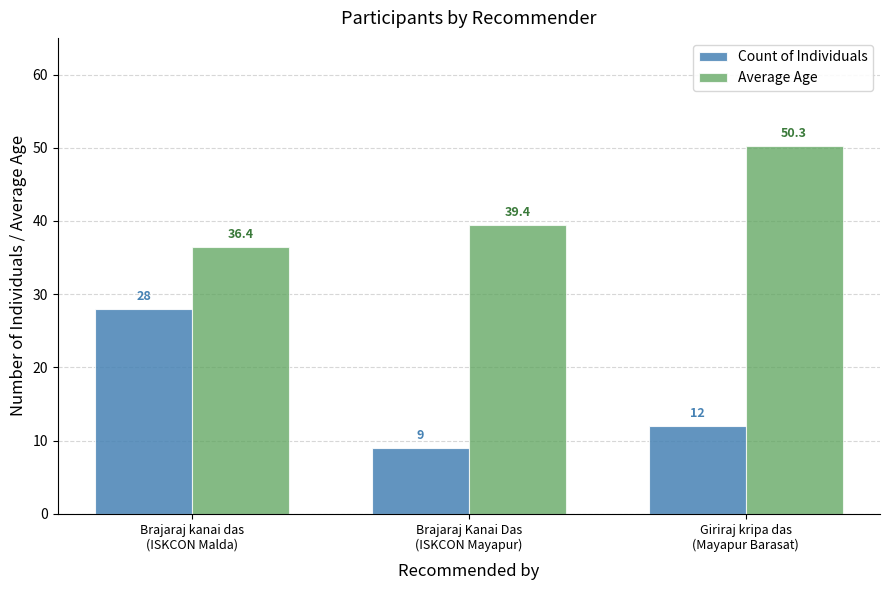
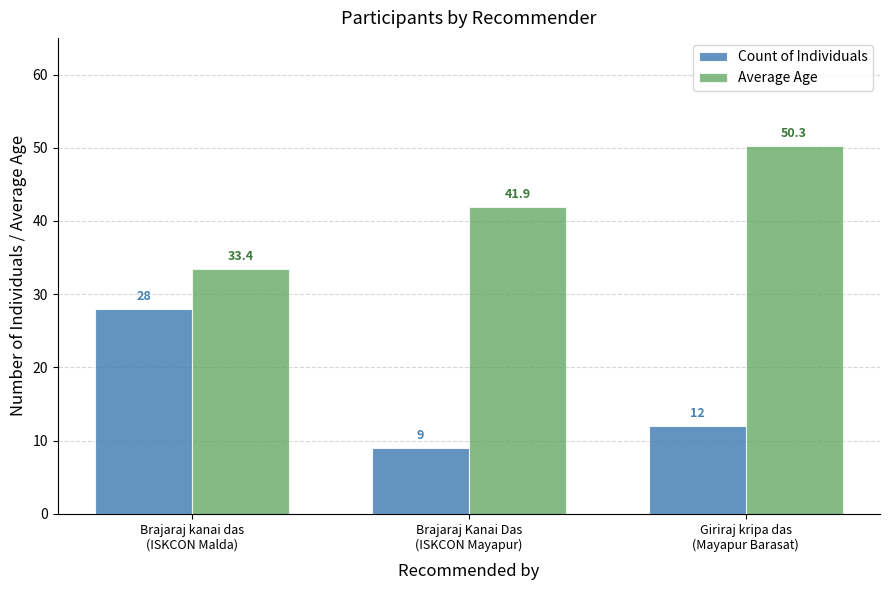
Average Age, Brajaraj kanai das (ISKCON Malda): 36.4 -> 33.4
Average Age, Brajaraj Kanai Das (ISKCON Mayapur): 39.4 -> 41.9
